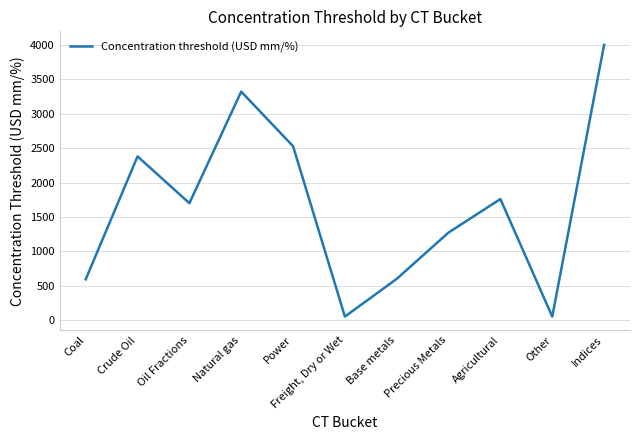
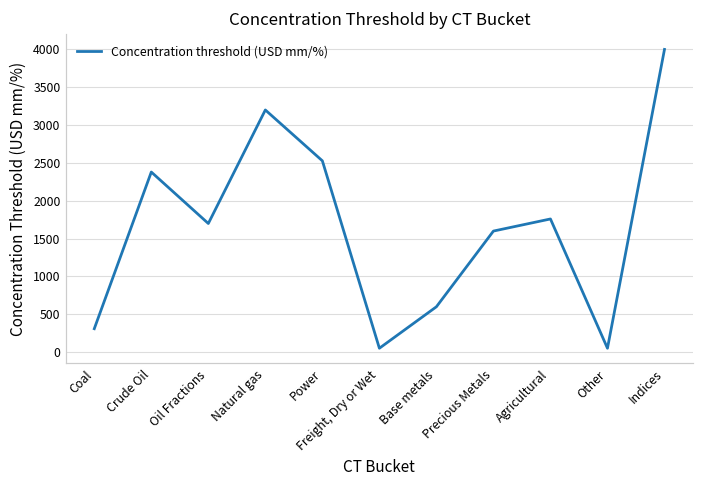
Coal: 600 -> 300
Natural gas: 3300 -> 3200
Precious Metals: 1300 -> 1600
